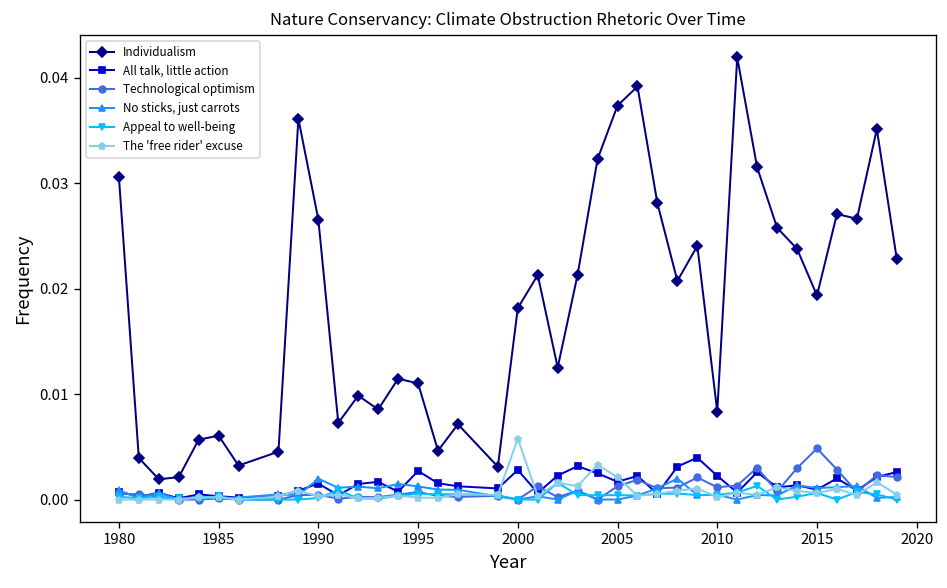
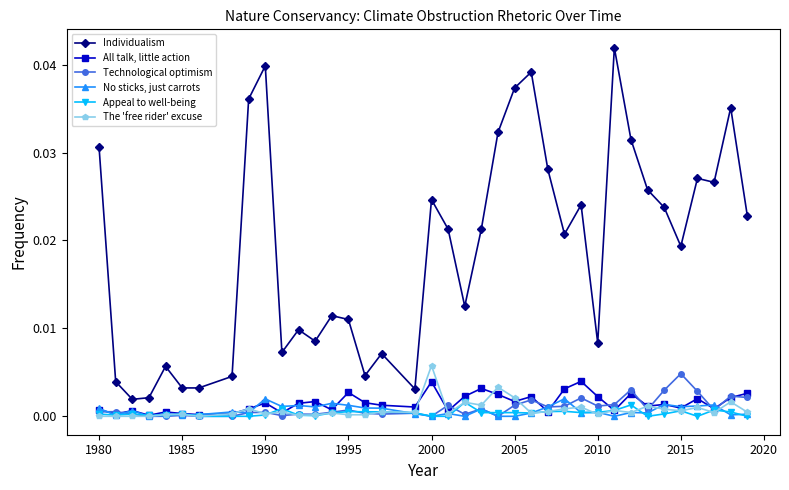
Individualism, 1985: 0.006 -> 0.003
Individualism, 1990: 0.027 -> 0.040
Individualism, 2000: 0.018 -> 0.025
All talk, little action, 2000: 0.003 -> 0.004
